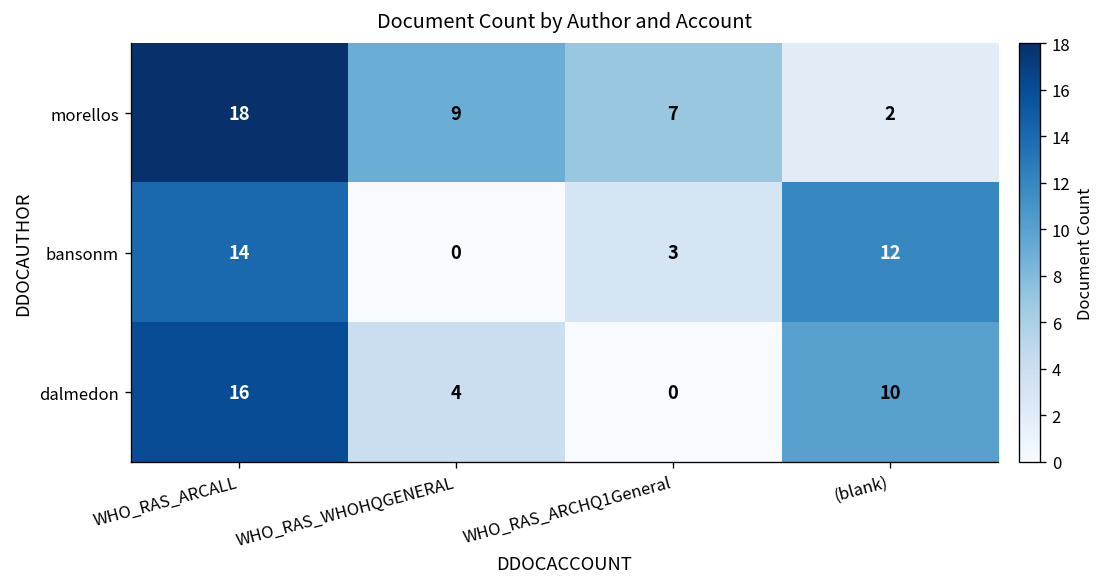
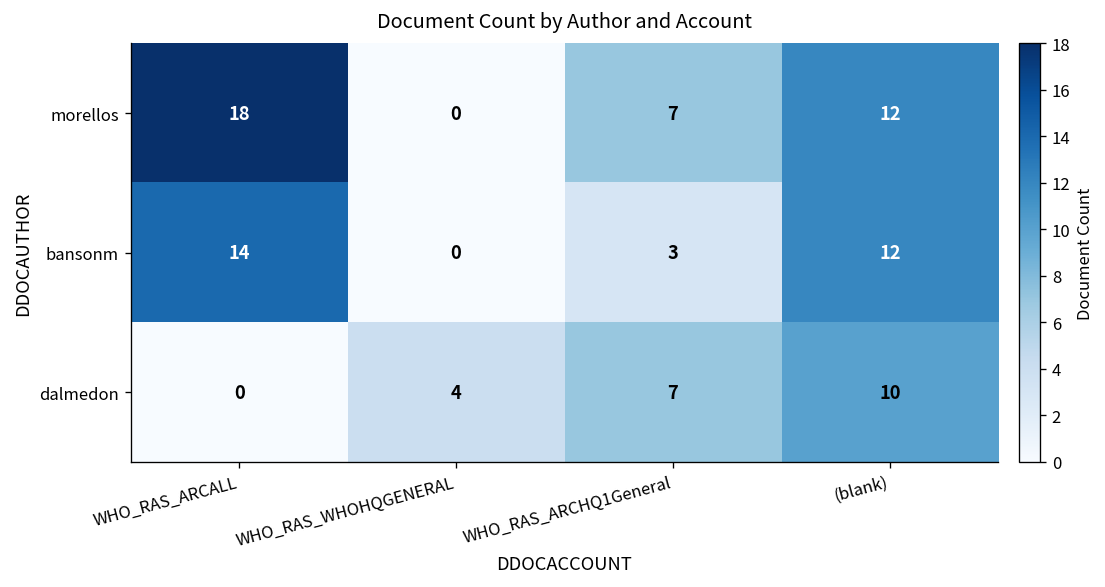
morellos, WHO_RAS_WHOHQGENERAL: 9 -> 0
morellos, (blank): 2 -> 12
dalmedon, WHO_RAS_ARCALL: 16 -> 0
dalmedon, WHO_RAS_ARCHQ1General: 0 -> 7
